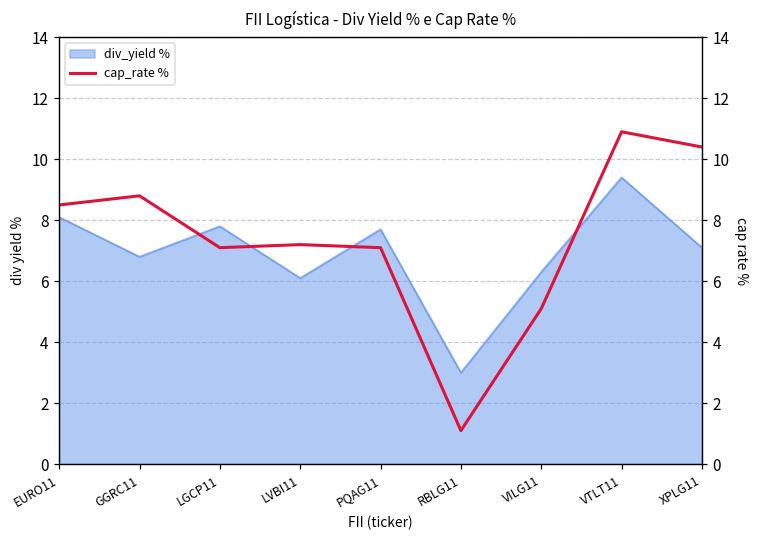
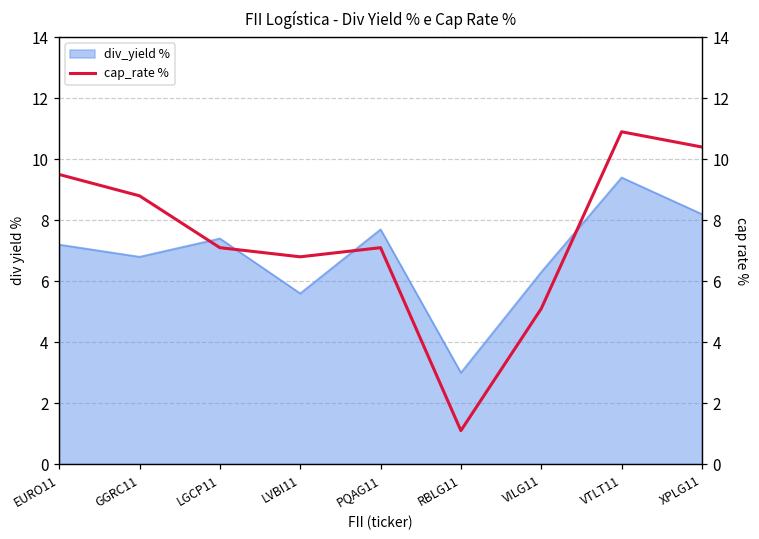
div_yield %, EURO11: 8.1 -> 7.2
div_yield %, LGCP11: 7.8 -> 7.4
div_yield %, LVBI11: 6.1 -> 5.6
div_yield %, XPLG11: 7.1 -> 8.2
cap_rate %, EURO11: 8.5 -> 9.5
cap_rate %, LVBI11: 7.2 -> 6.8
